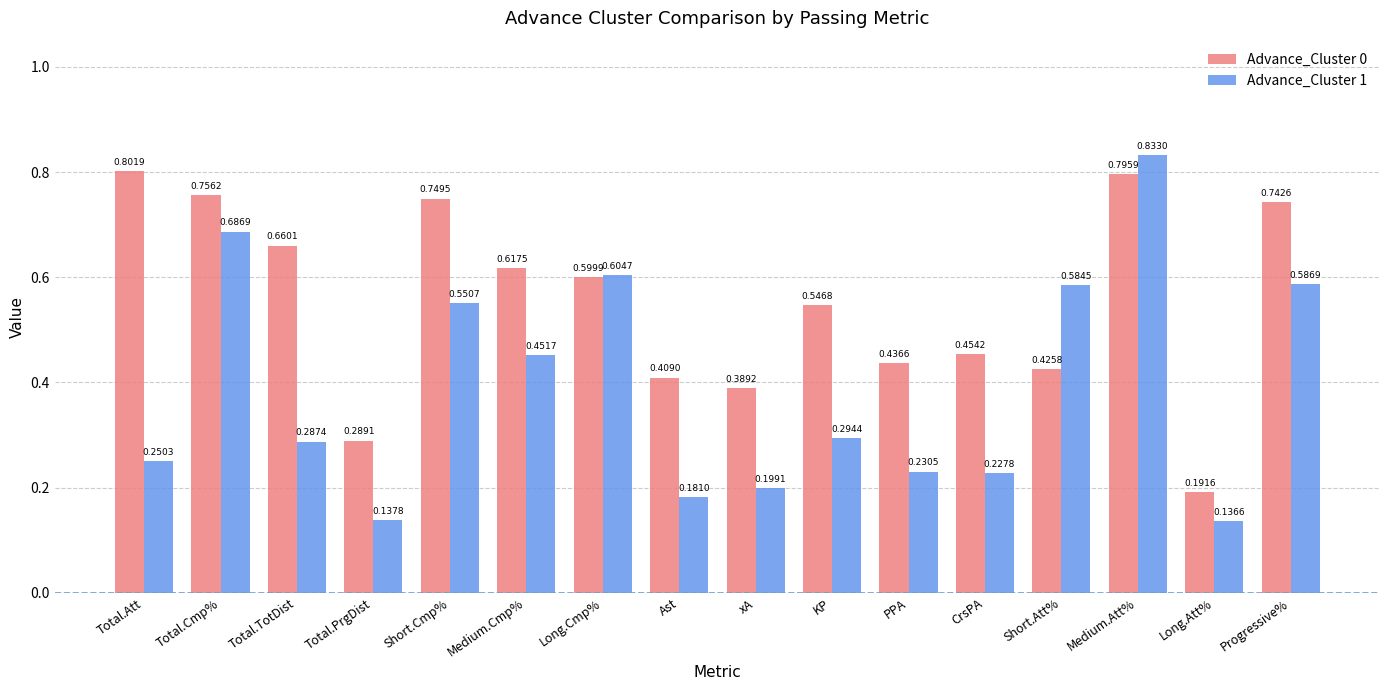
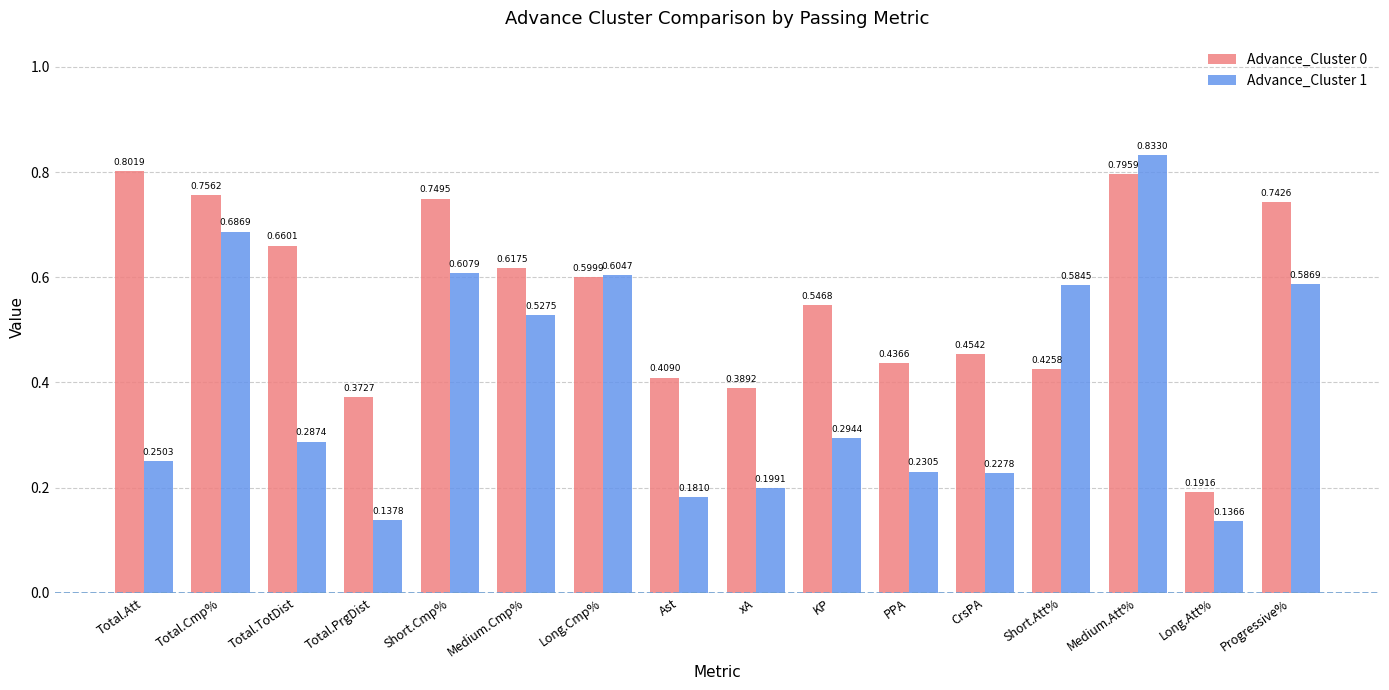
Advance_Cluster 0, Total.PrgDist: 0.2891 -> 0.3727
Advance_Cluster 1, Short.Cmp%: 0.5507 -> 0.6079
Advance_Cluster 1, Medium.Cmp%: 0.4517 -> 0.5275
